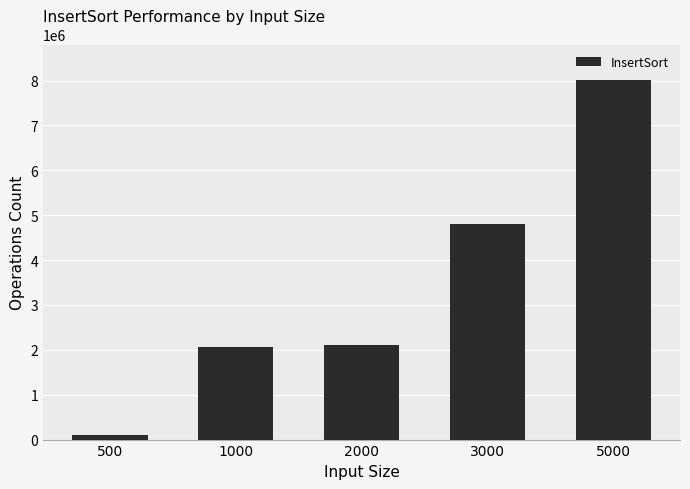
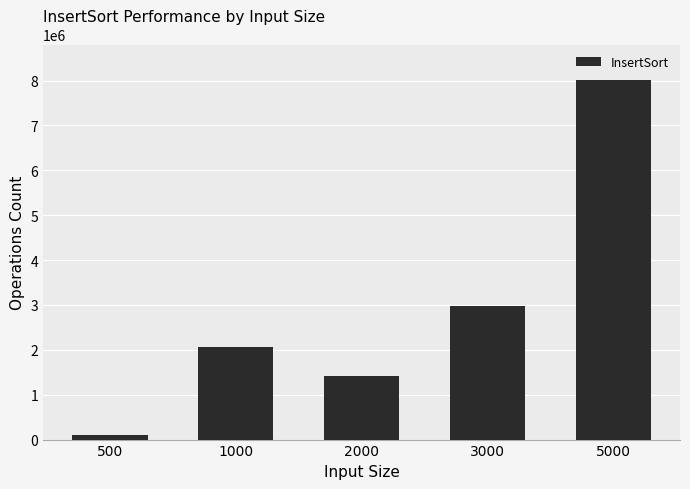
2000: 2100000 -> 1400000
3000: 4800000 -> 3000000
